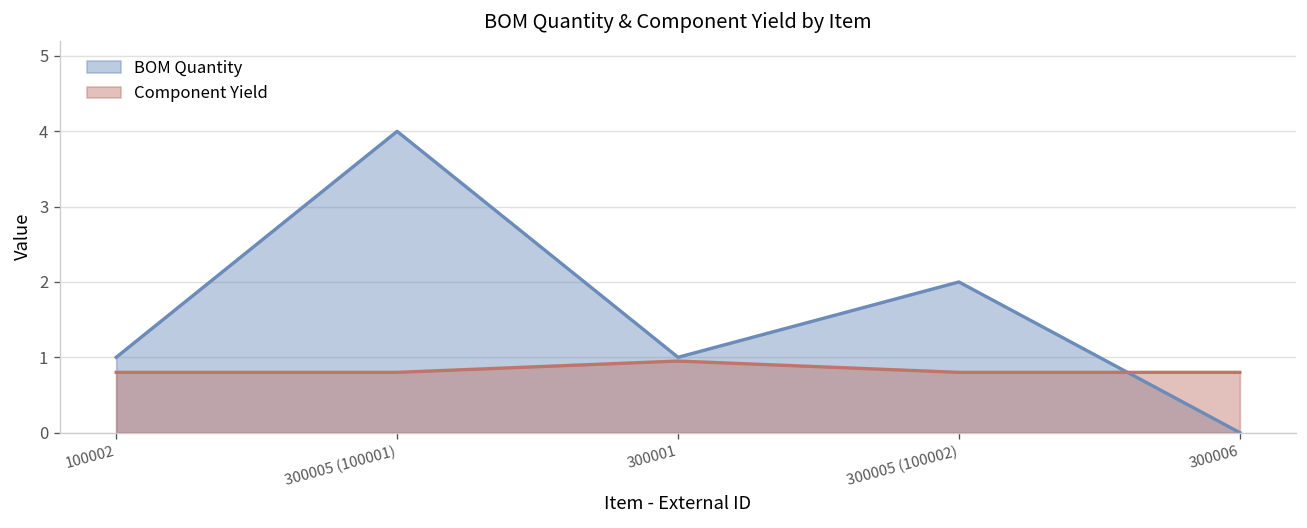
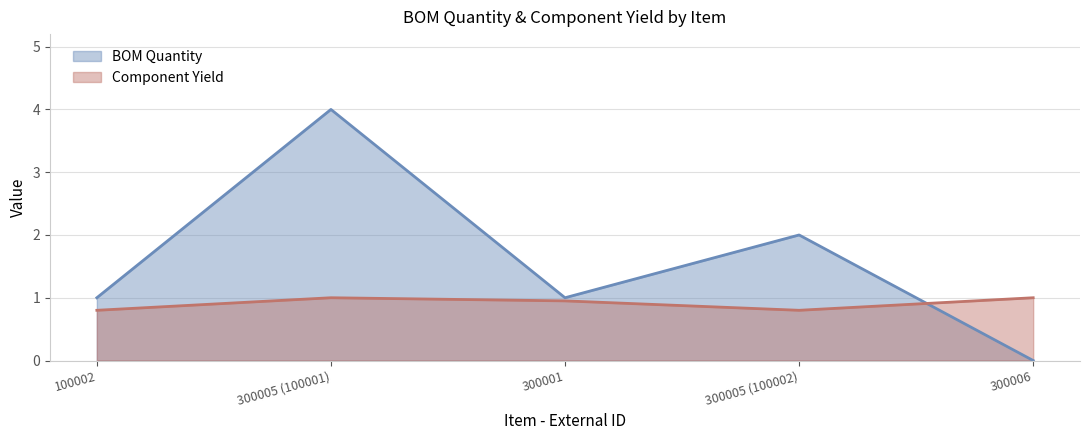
Component Yield, 300005 (100001): 0.8 -> 1.0
Component Yield, 300006: 0.8 -> 1.0
